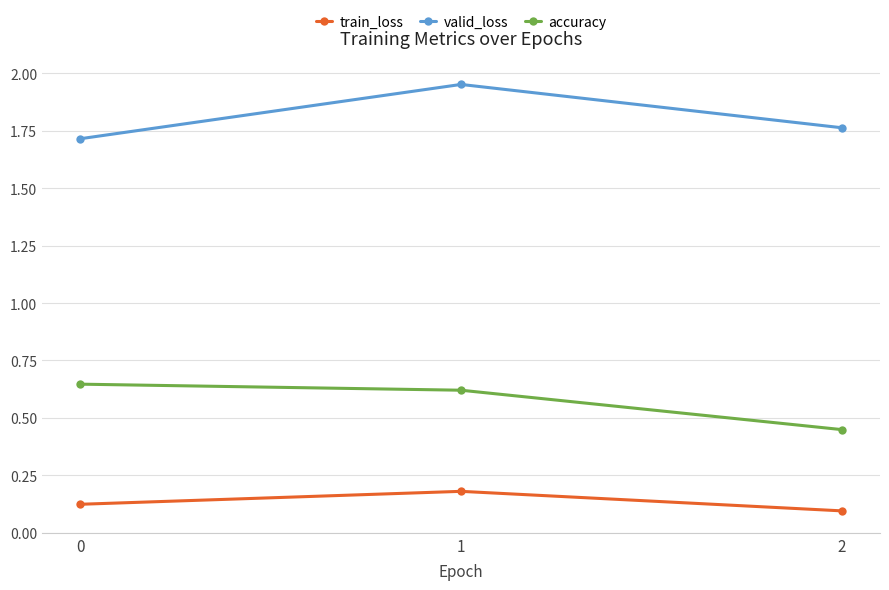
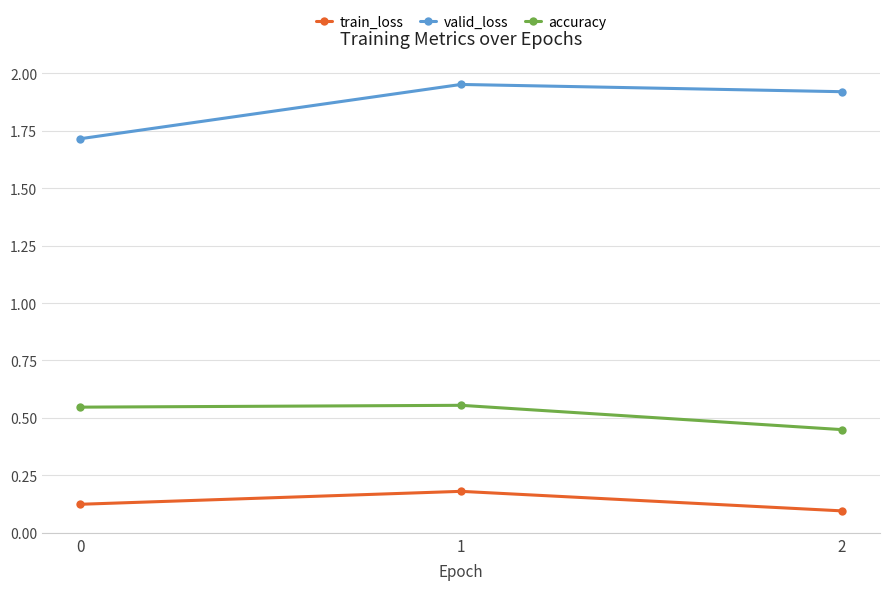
accuracy, 0: 0.65 -> 0.55
accuracy, 1: 0.62 -> 0.55
valid_loss, 2: 1.76 -> 1.92
